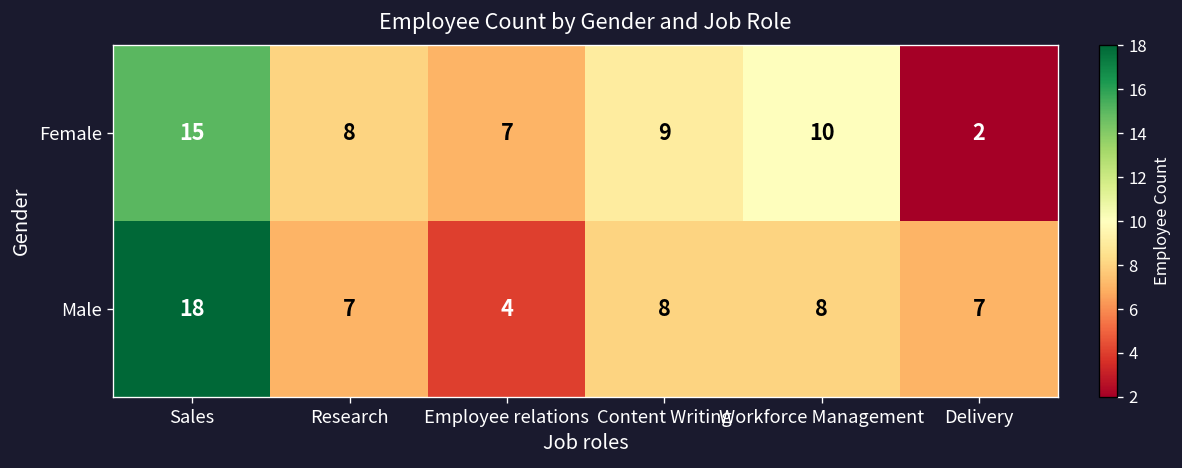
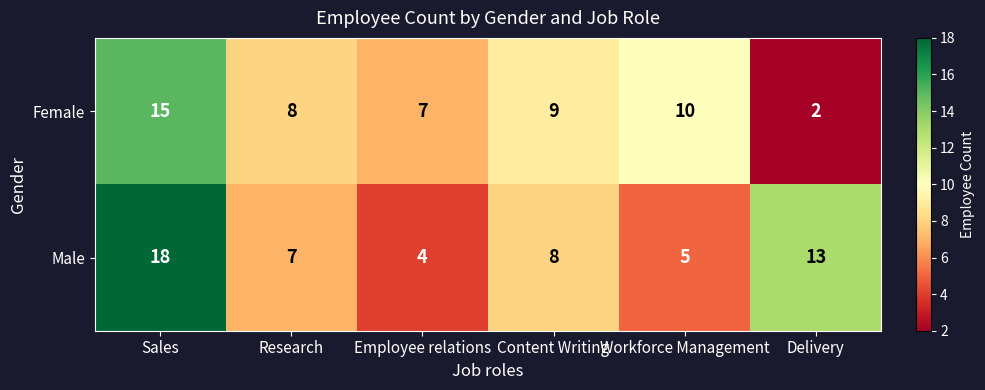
Male, Workforce Management: 8 -> 5
Male, Delivery: 7 -> 13
